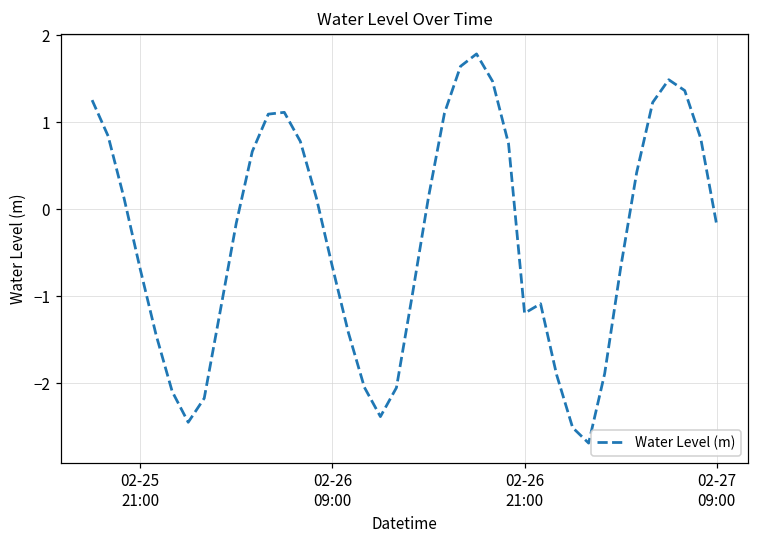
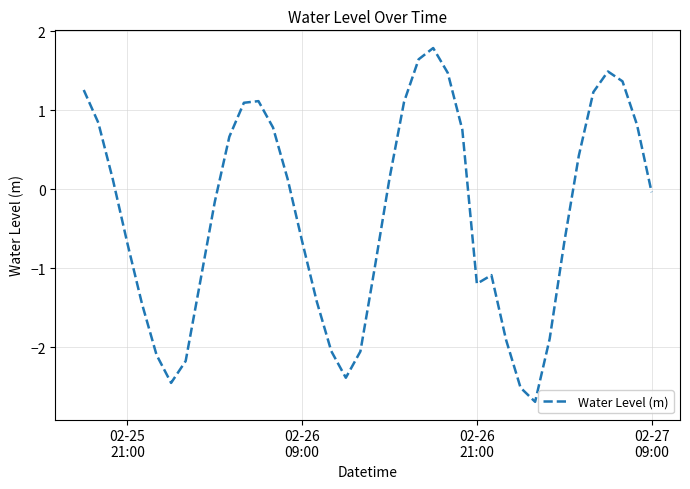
02-27 09:00: -0.2 -> 0.0
